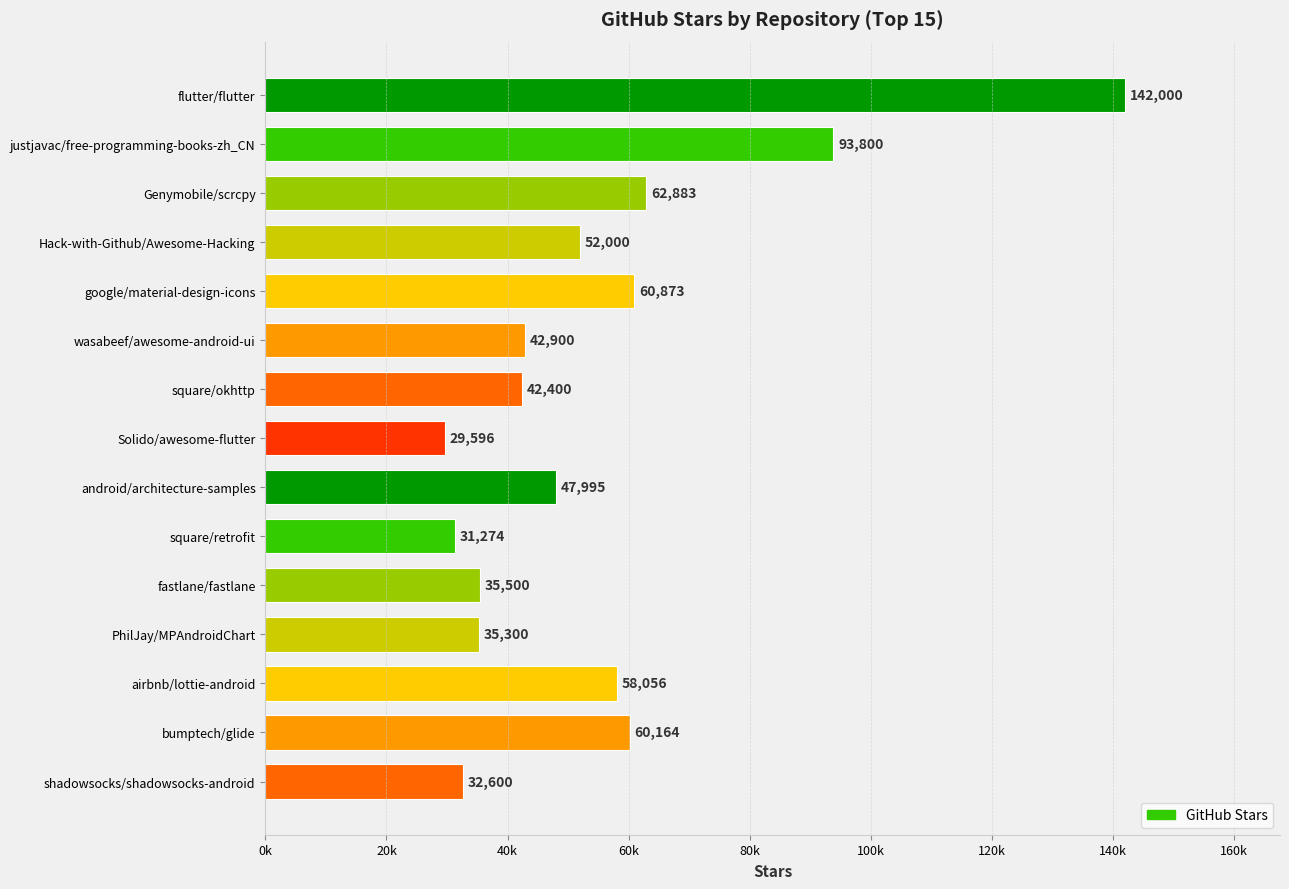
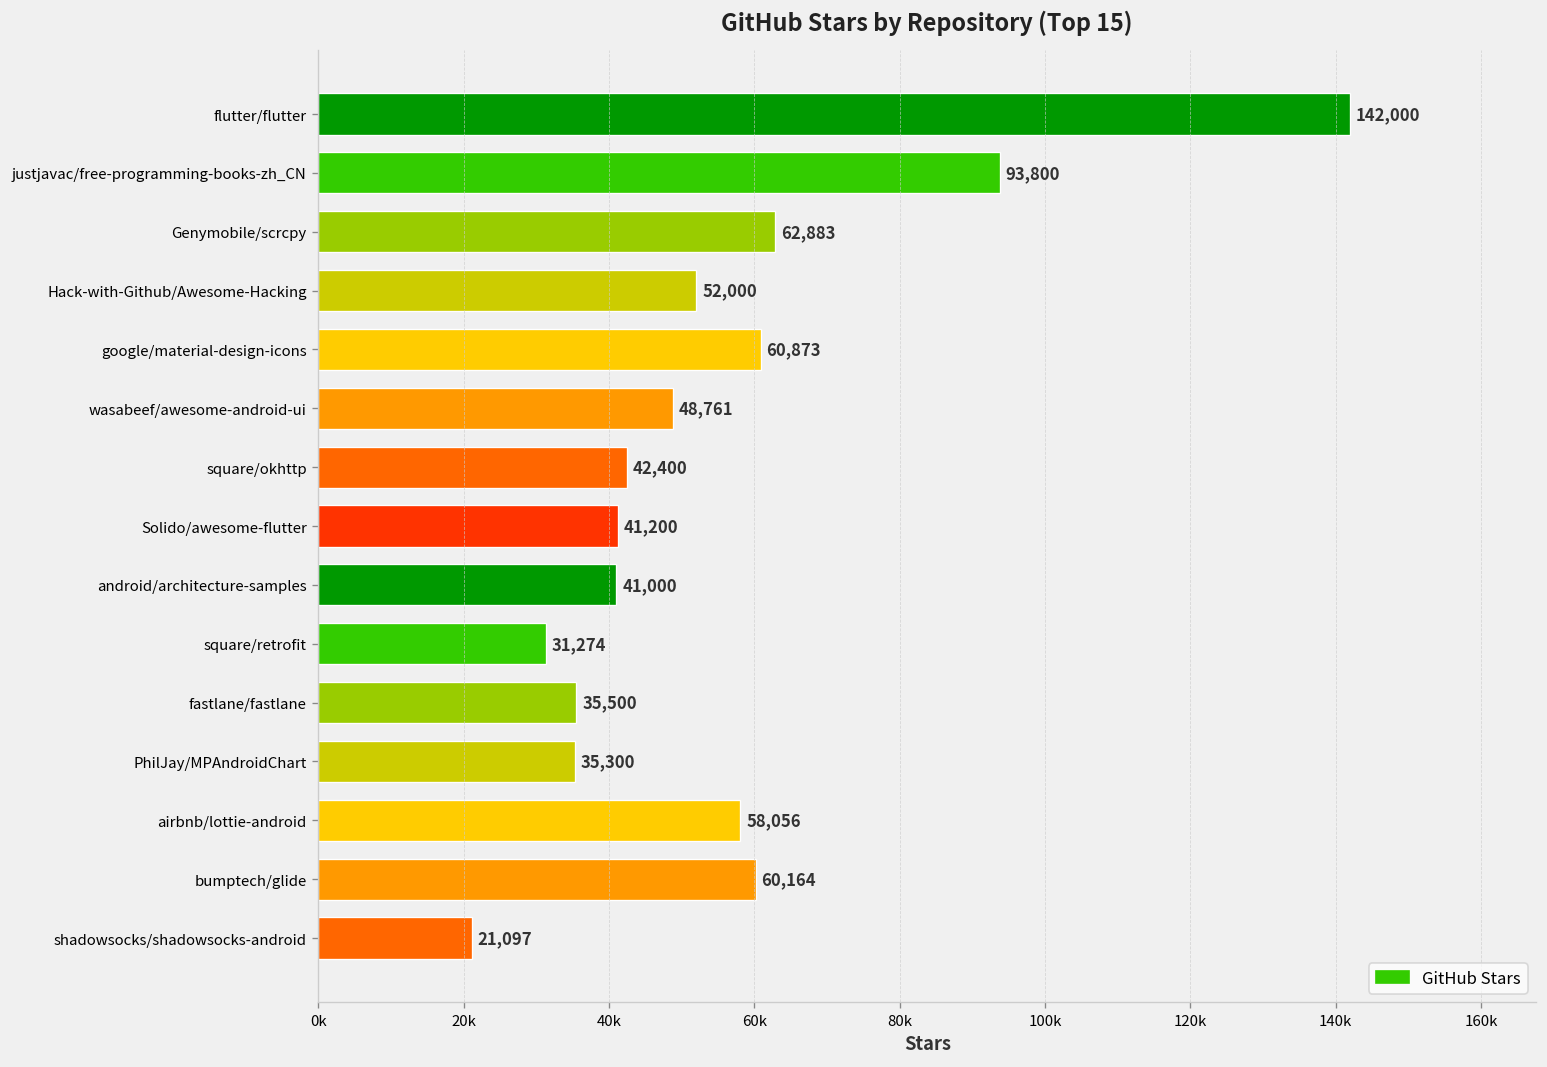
wasabeef/awesome-android-ui: 42,900 -> 48,761
Solido/awesome-flutter: 29,596 -> 41,200
android/architecture-samples: 47,995 -> 41,000
shadowsocks/shadowsocks-android: 32,600 -> 21,097
